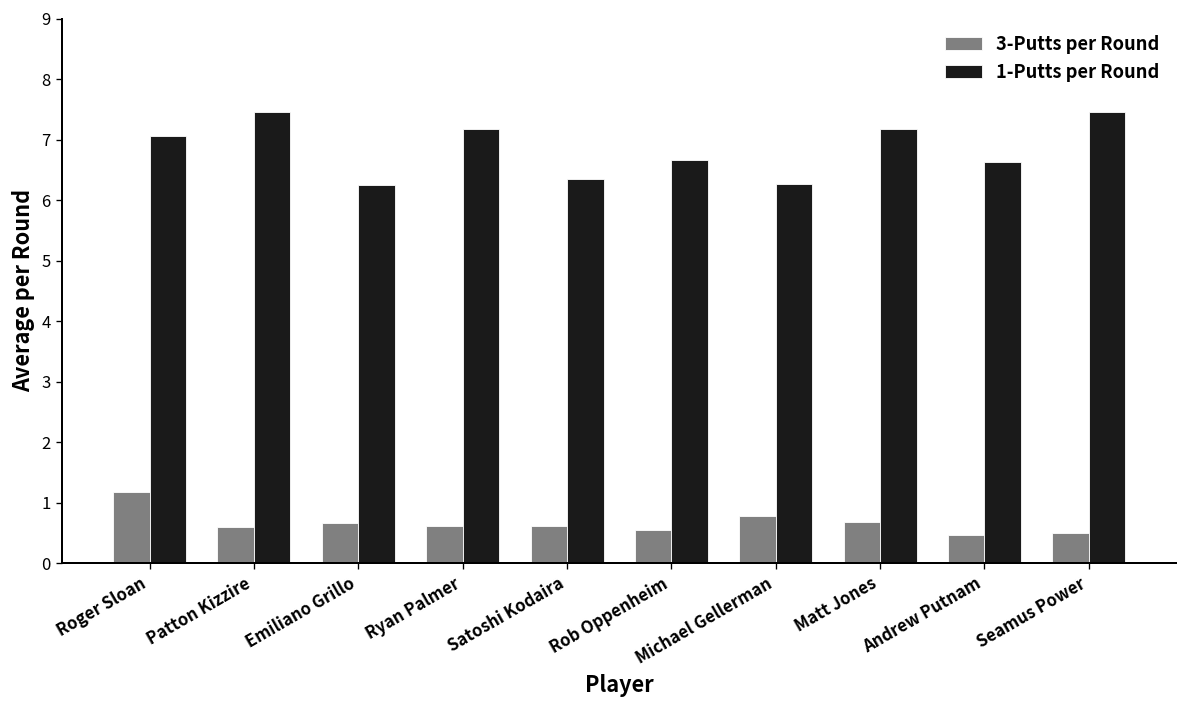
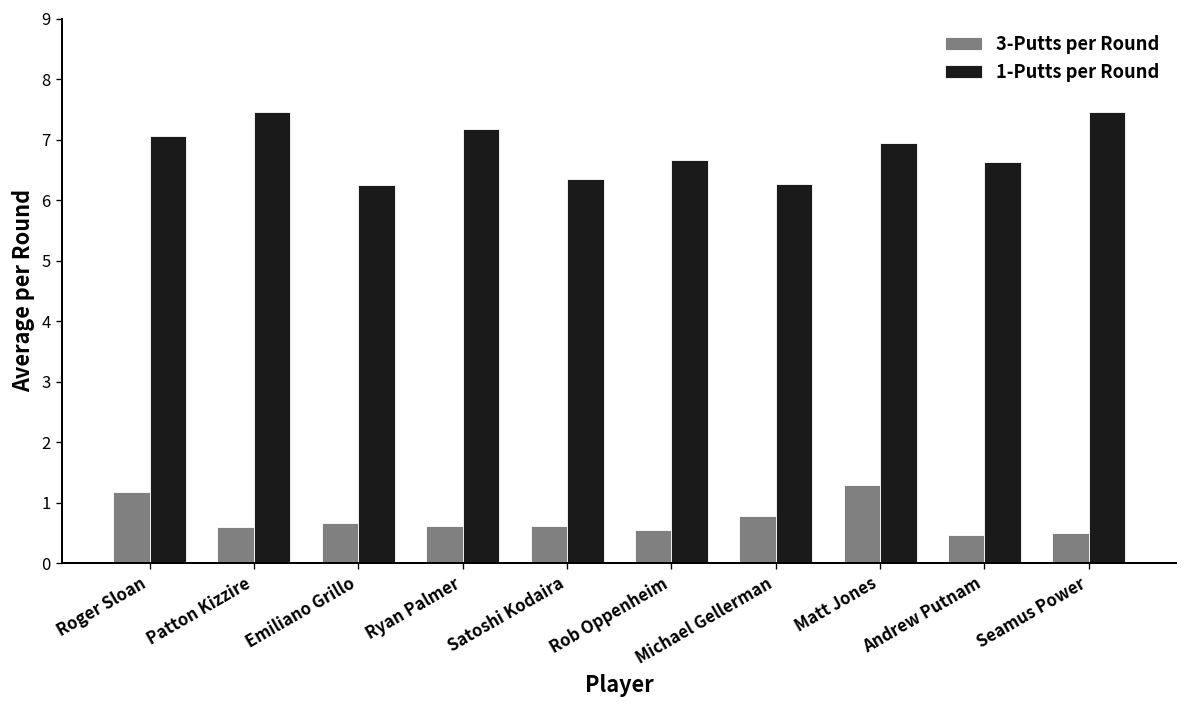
3-Putts per Round, Matt Jones: 0.7 -> 1.3
1-Putts per Round, Matt Jones: 7.2 -> 6.9
